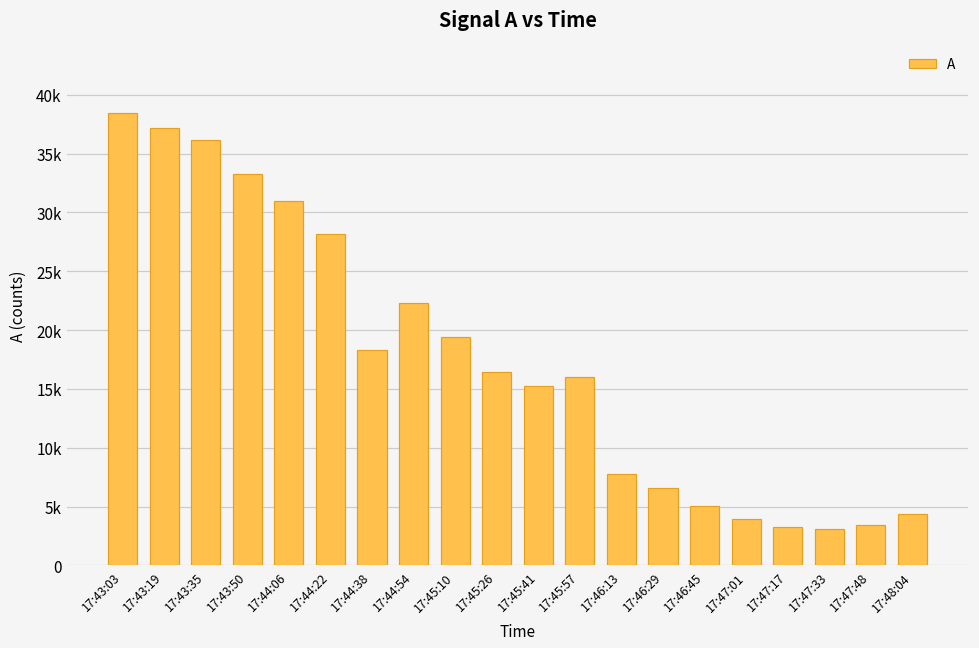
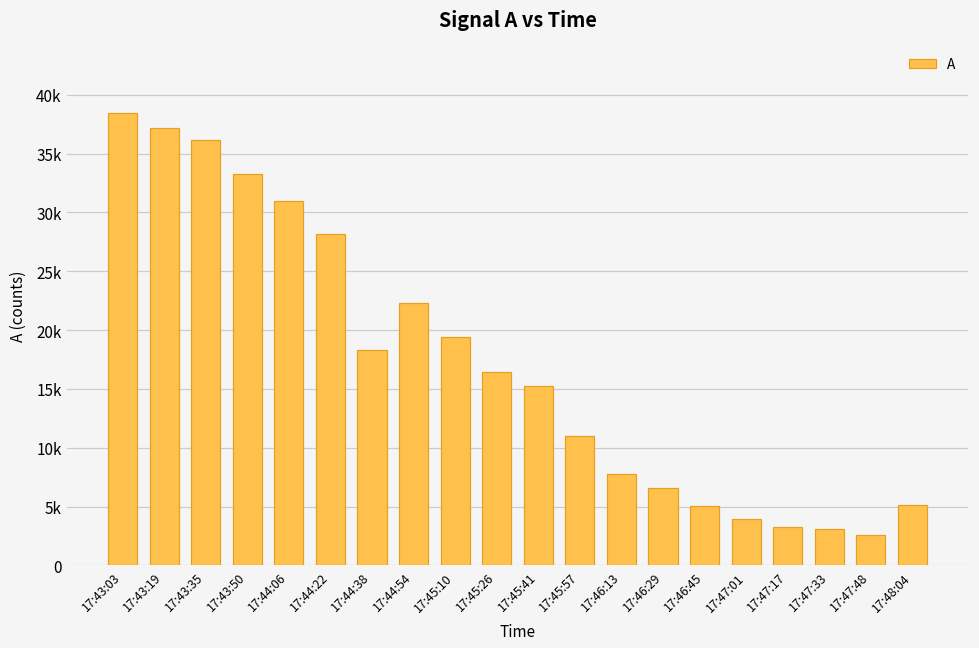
17:45:57: 16000 -> 11000
17:47:48: 3500 -> 2600
17:48:04: 4300 -> 5200
